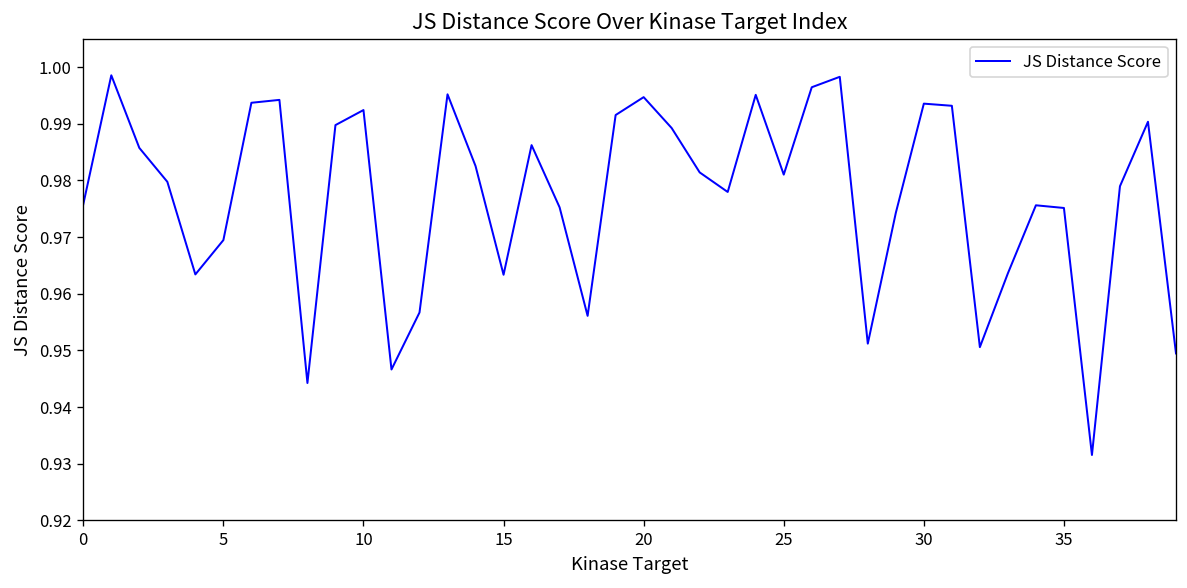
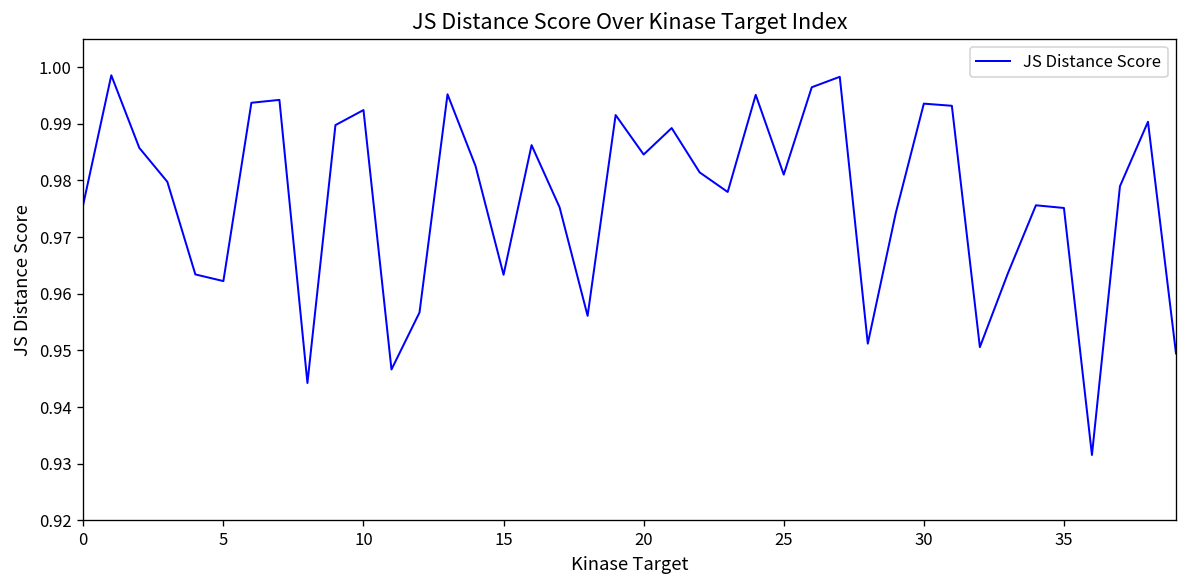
5: 0.969 -> 0.962
20: 0.995 -> 0.985
